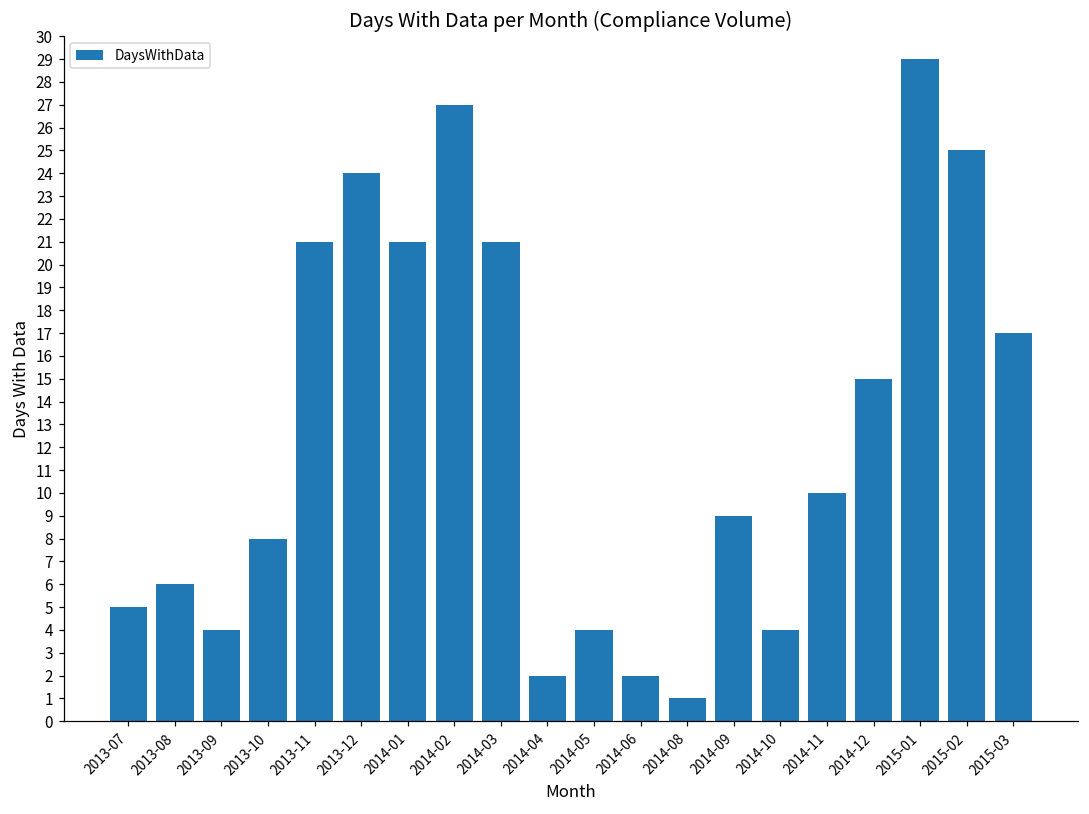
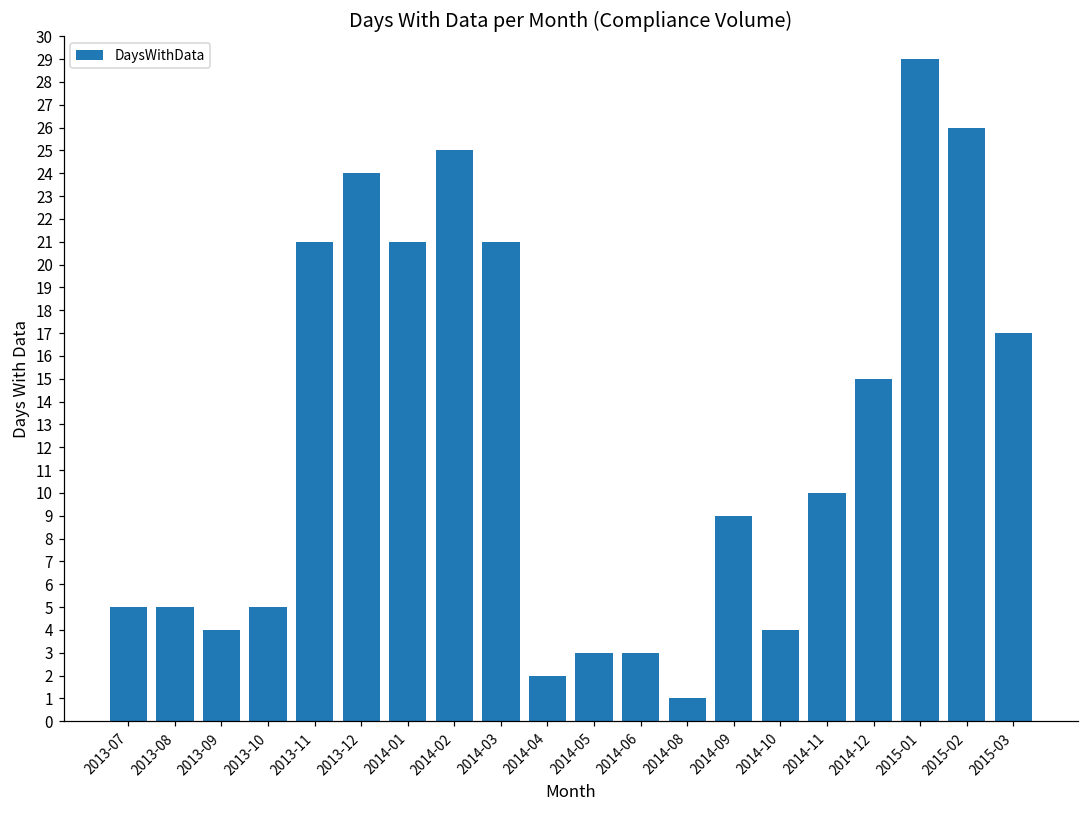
2013-08: 6 -> 5
2013-10: 8 -> 5
2014-02: 27 -> 25
2014-05: 4 -> 3
2014-06: 2 -> 3
2015-02: 25 -> 26
